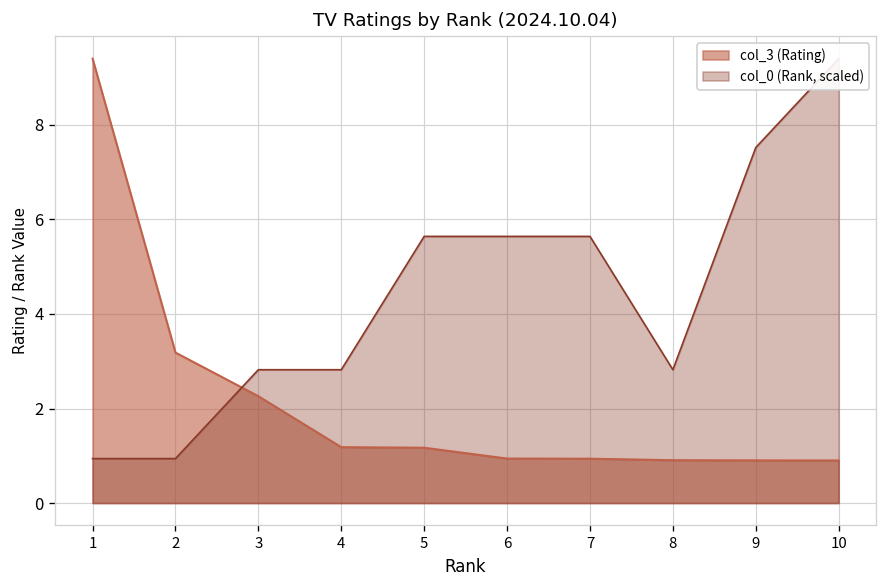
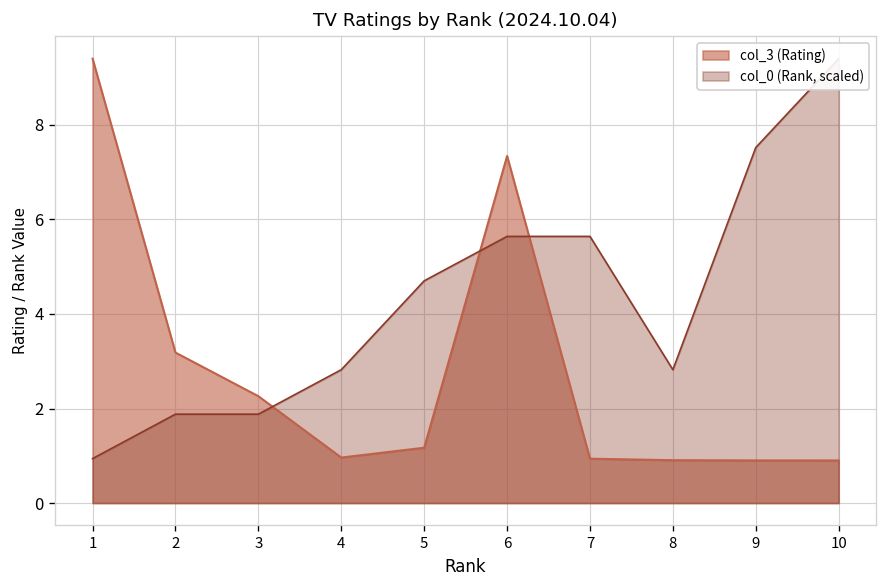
col_0 (Rank, scaled), 2: 0.9 -> 1.9
col_0 (Rank, scaled), 3: 2.8 -> 1.9
col_3 (Rating), 4: 1.2 -> 1.0
col_0 (Rank, scaled), 5: 5.6 -> 4.7
col_3 (Rating), 6: 0.9 -> 7.3
